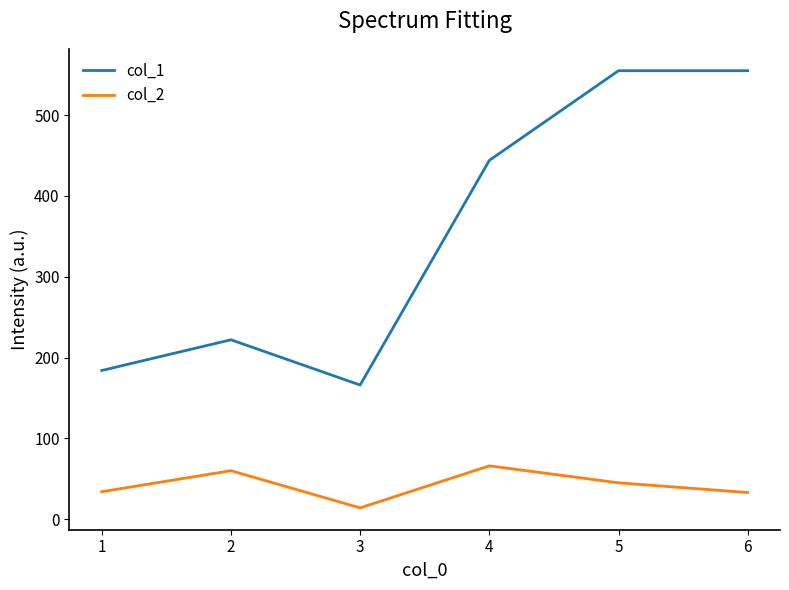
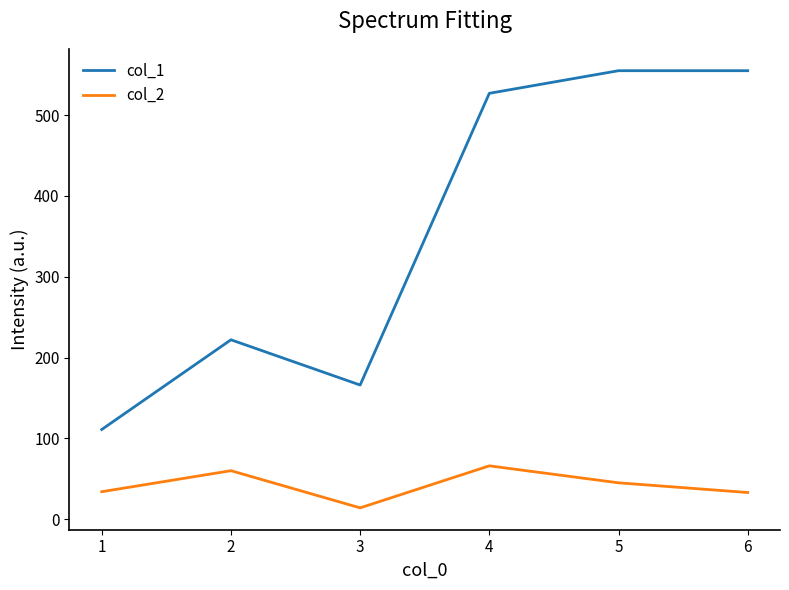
col_1, 1: 180 -> 110
col_1, 4: 440 -> 530
